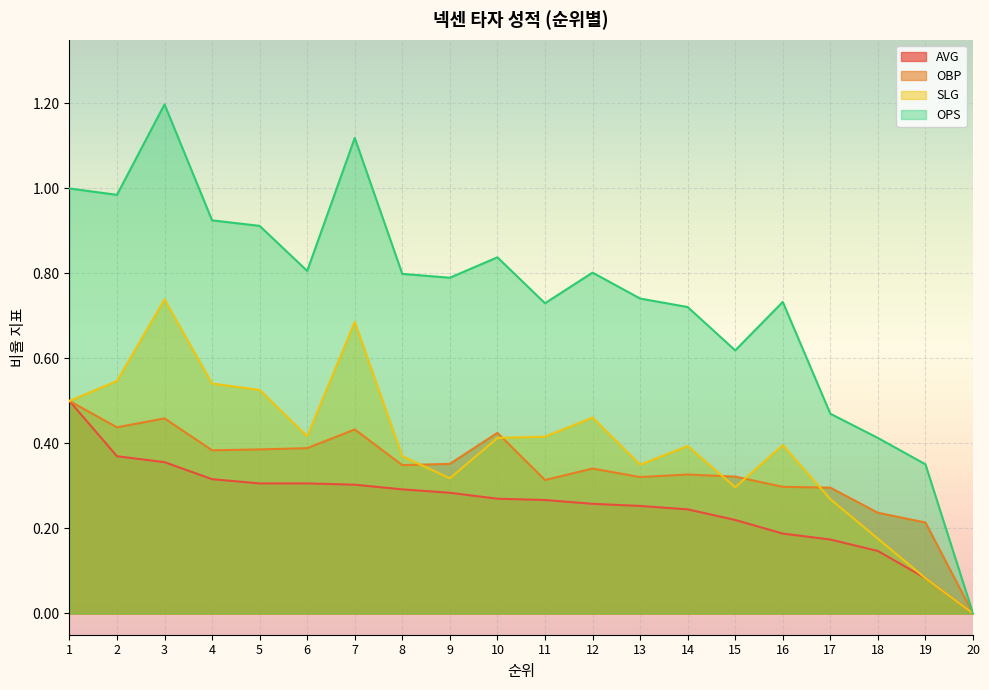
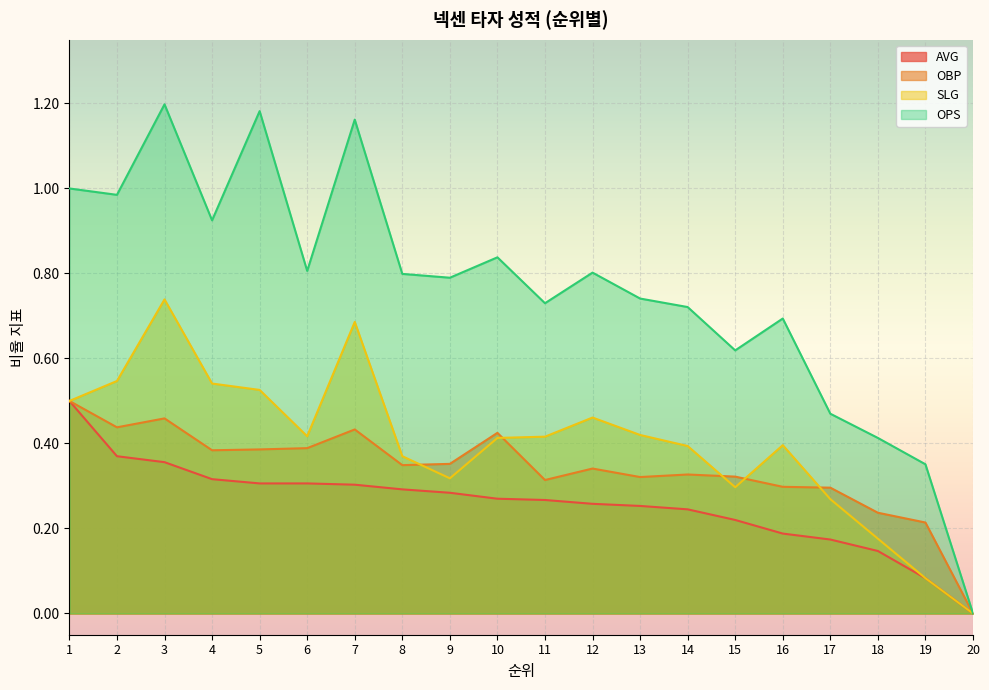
OPS, 5: 0.91 -> 1.18
OPS, 7: 1.12 -> 1.16
SLG, 13: 0.35 -> 0.42
OPS, 16: 0.73 -> 0.69
